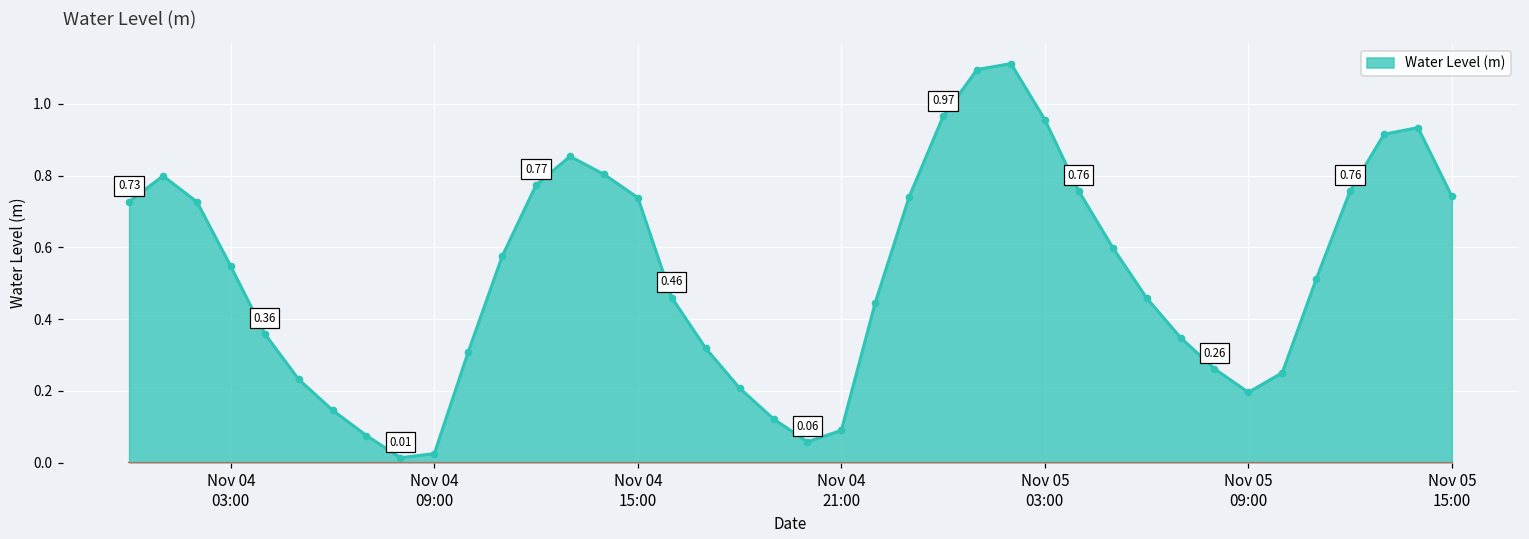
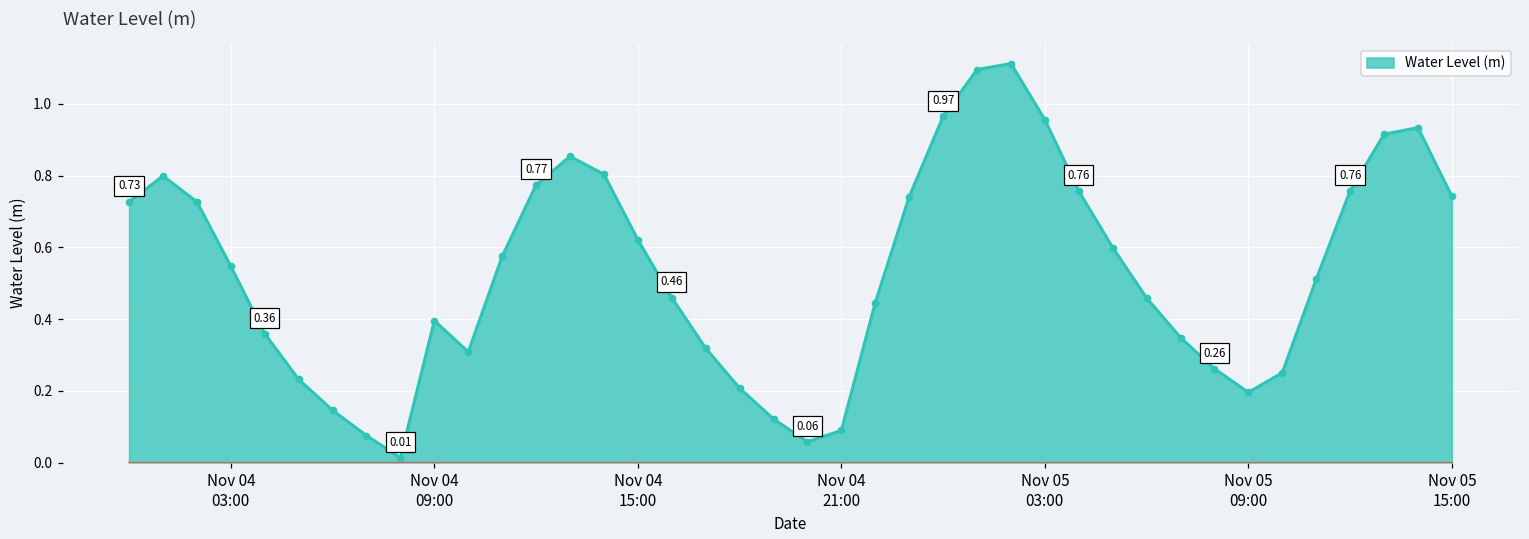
Water Level (m), Nov 04 09:00: 0.03 -> 0.40
Water Level (m), Nov 04 15:00: 0.74 -> 0.62
